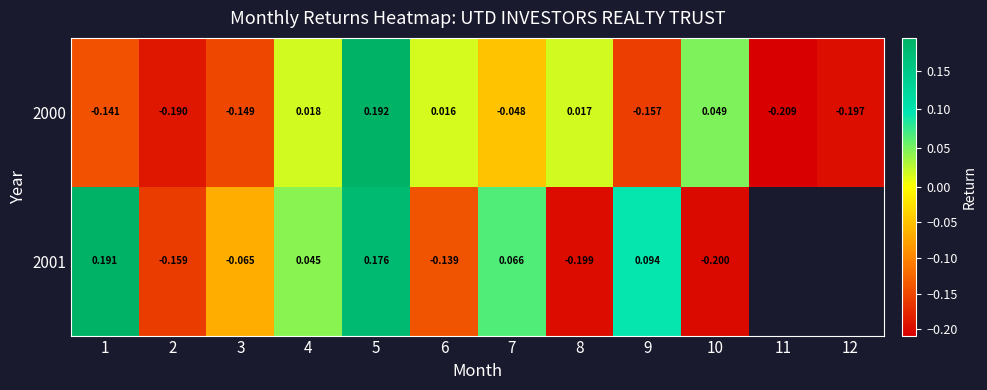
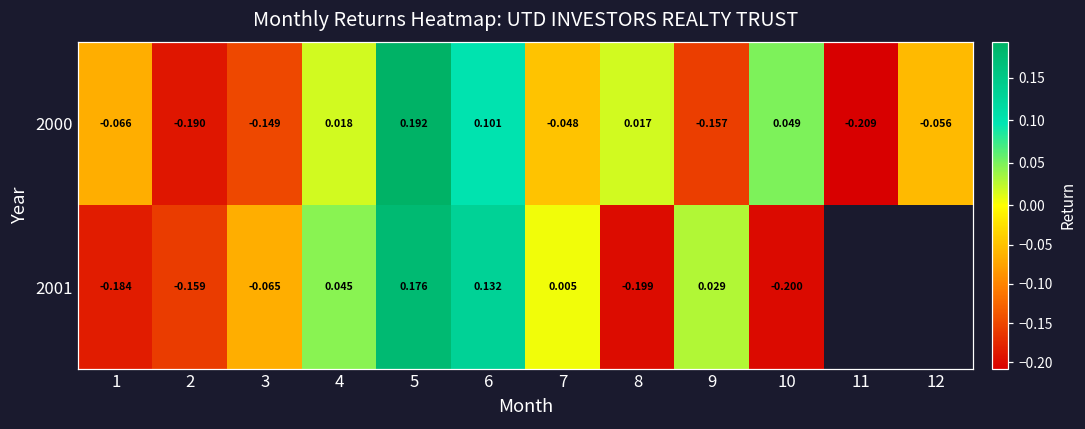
2000, 1: -0.141 -> -0.066
2000, 6: 0.016 -> 0.101
2000, 12: -0.197 -> -0.056
2001, 1: 0.191 -> -0.184
2001, 6: -0.139 -> 0.132
2001, 7: 0.066 -> 0.005
2001, 9: 0.094 -> 0.029
